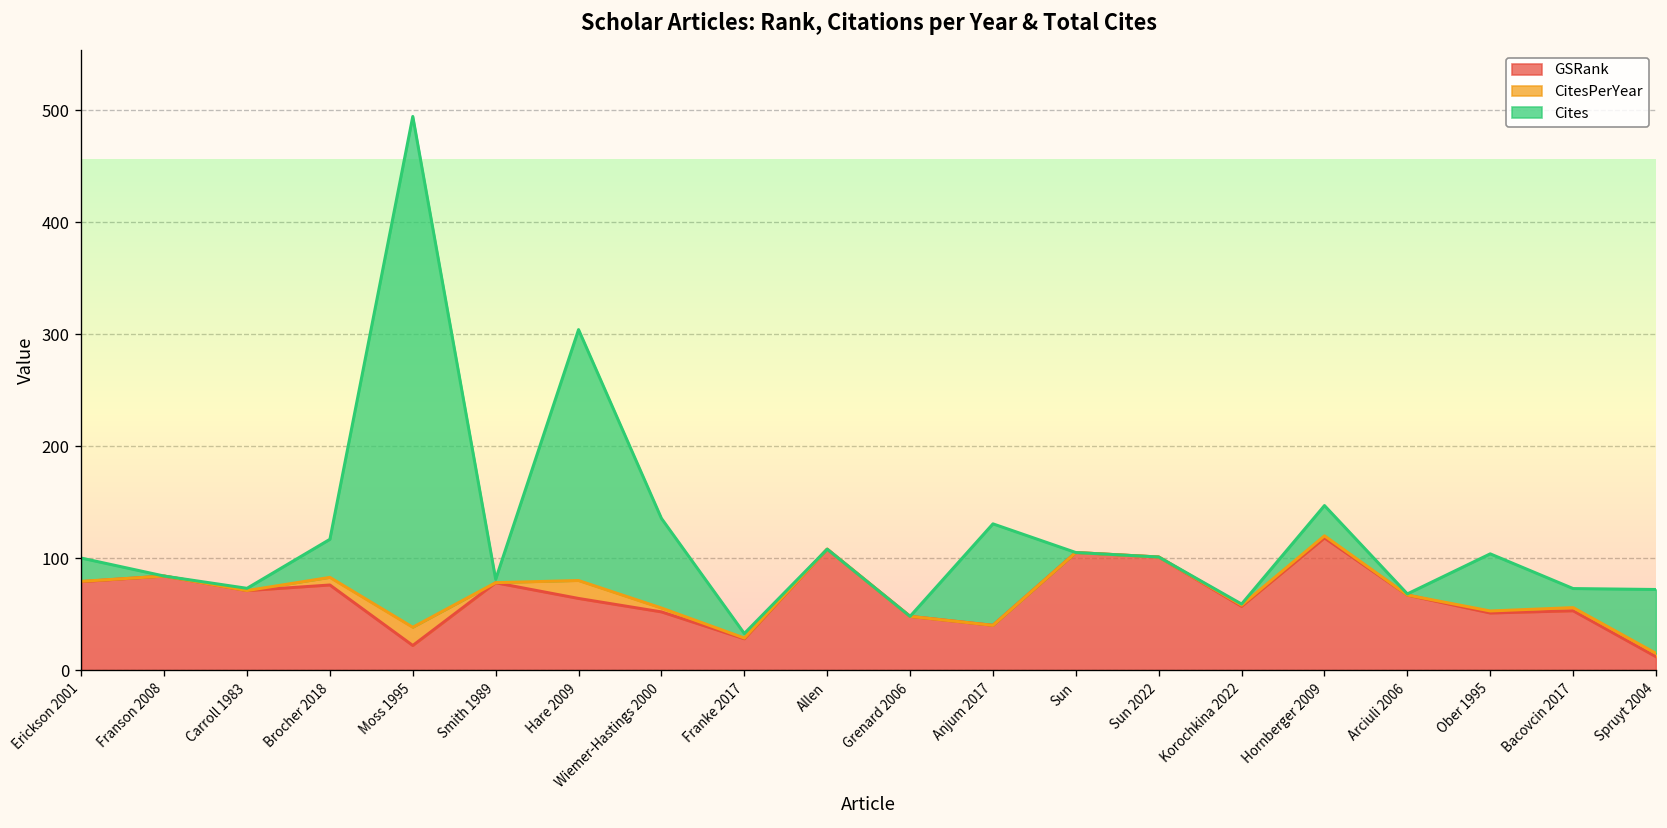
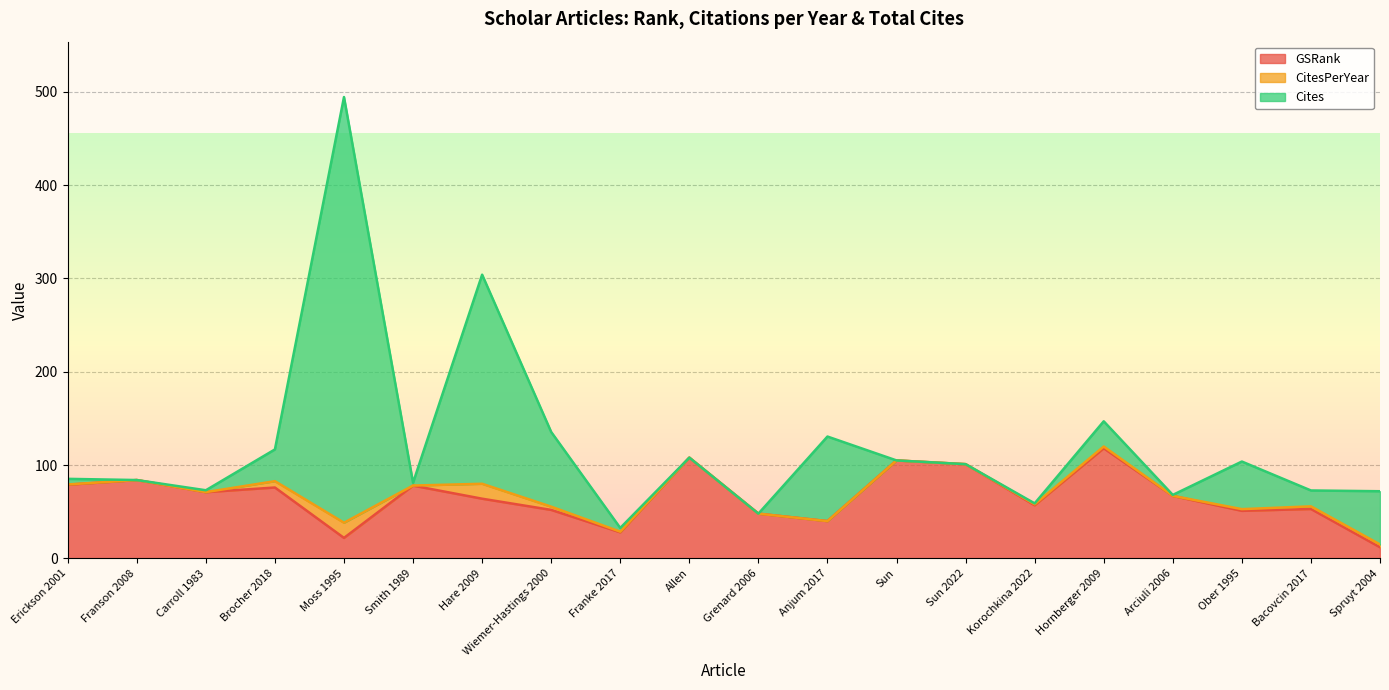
Cites, Erickson 2001: 20 -> 10
